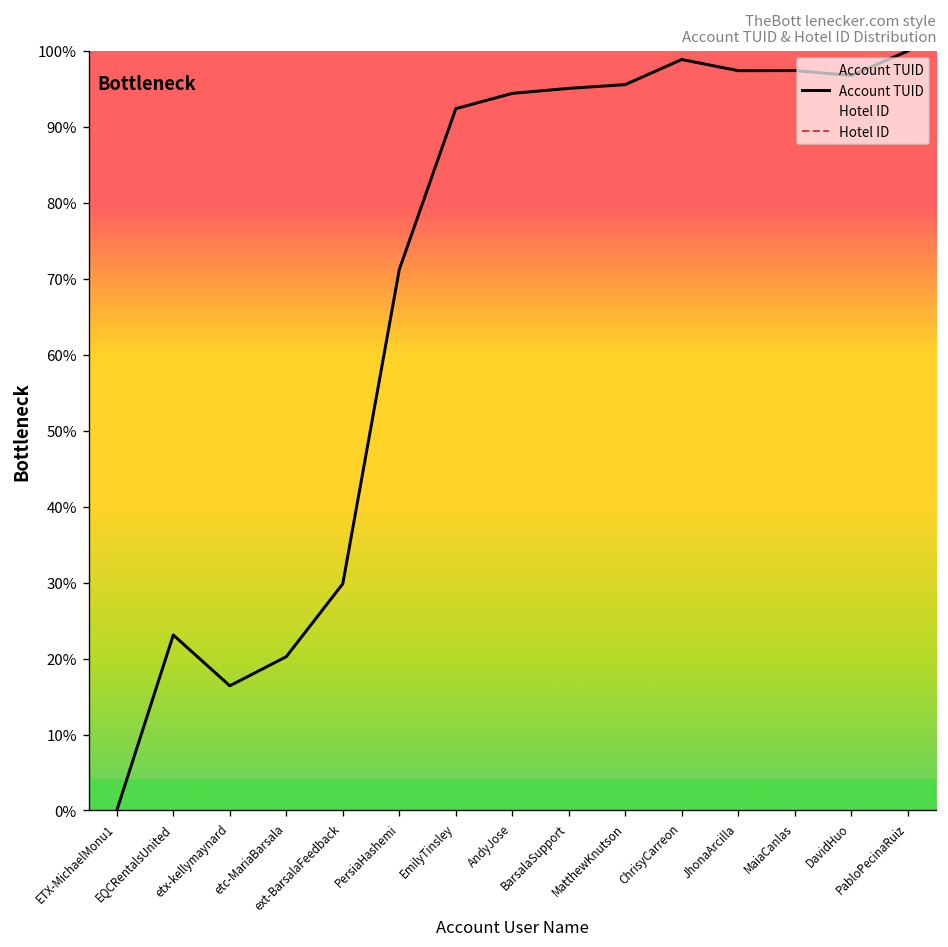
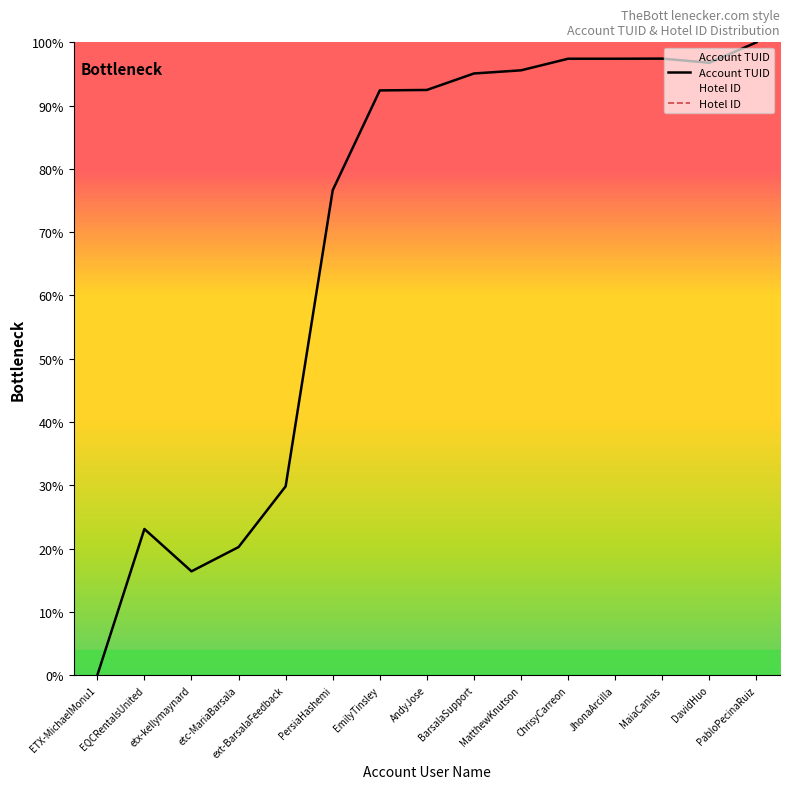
PersiaHashemi: 71% -> 77%
AndyJose: 94% -> 92%
ChrisyCarreon: 99% -> 97%
